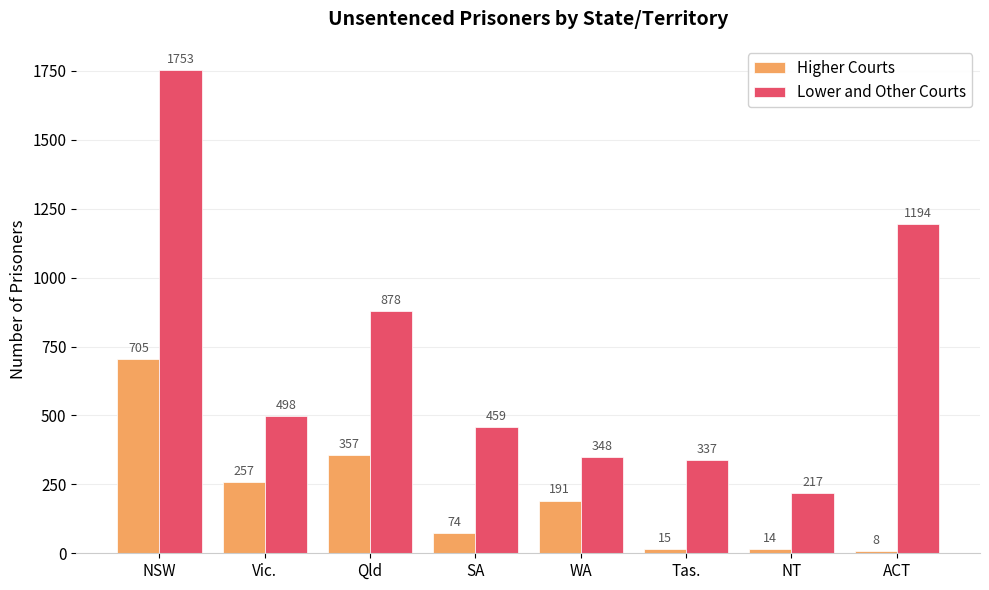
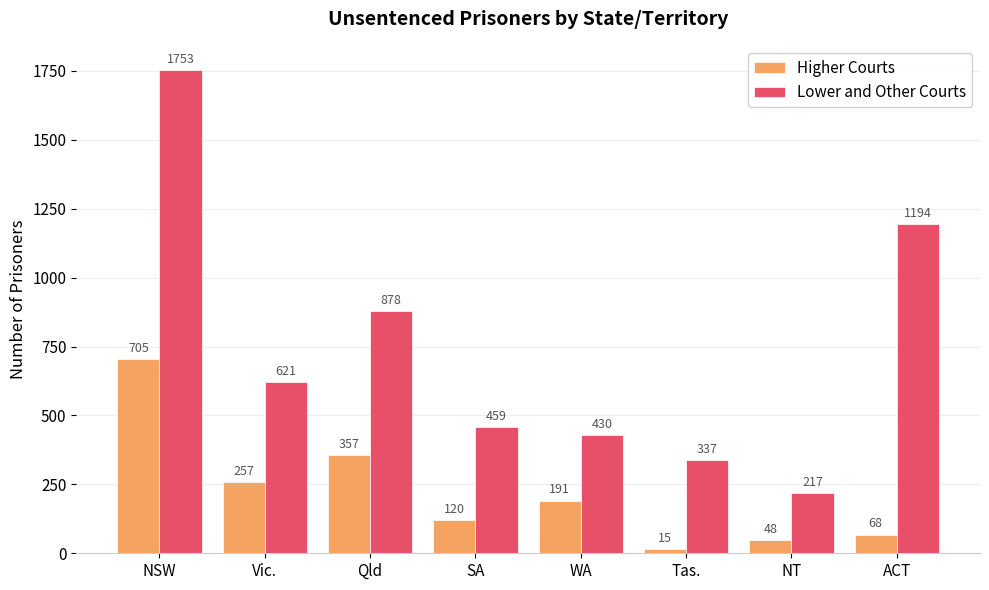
Lower and Other Courts, Vic.: 498 -> 621
Higher Courts, SA: 74 -> 120
Lower and Other Courts, WA: 348 -> 430
Higher Courts, NT: 14 -> 48
Higher Courts, ACT: 8 -> 68
